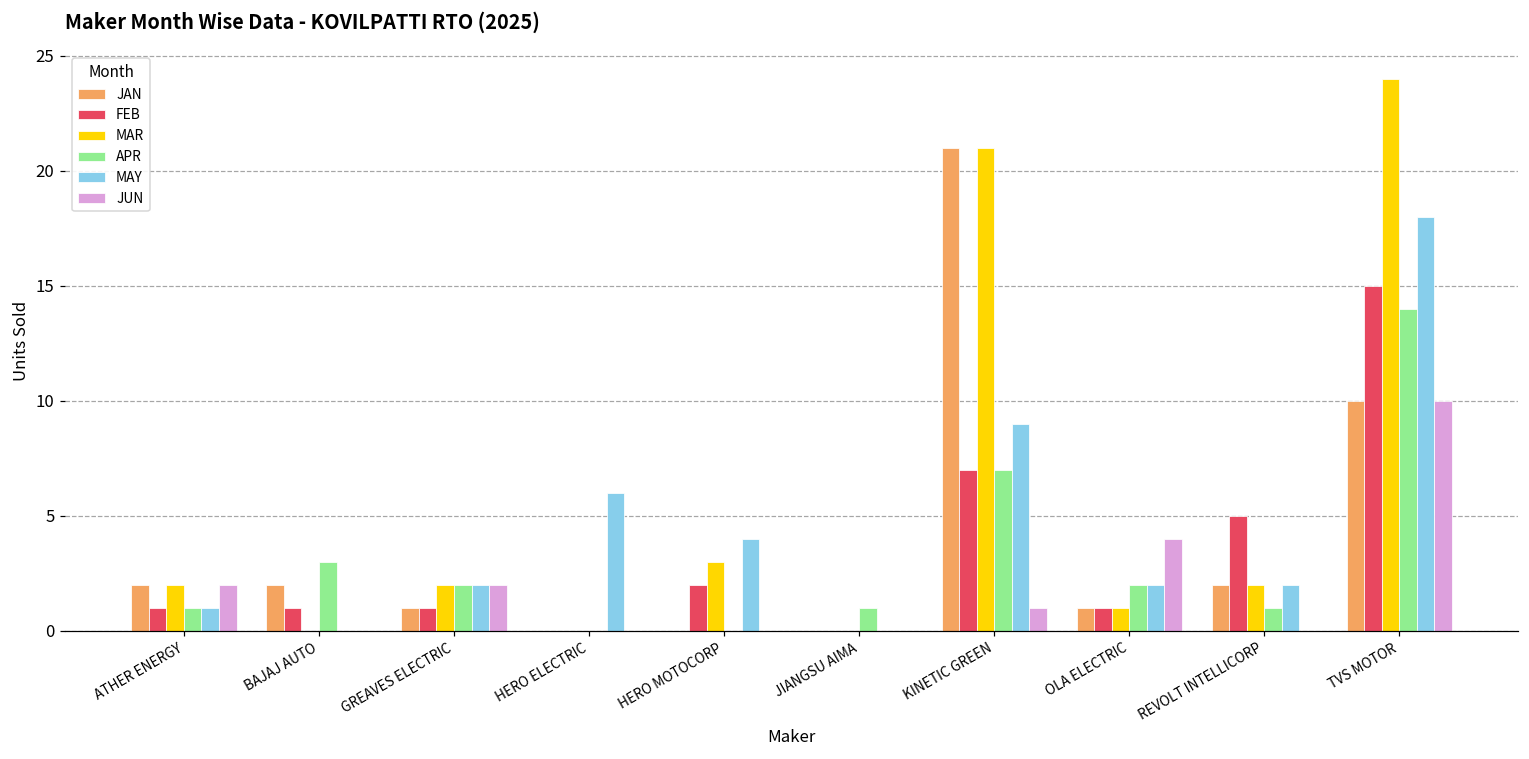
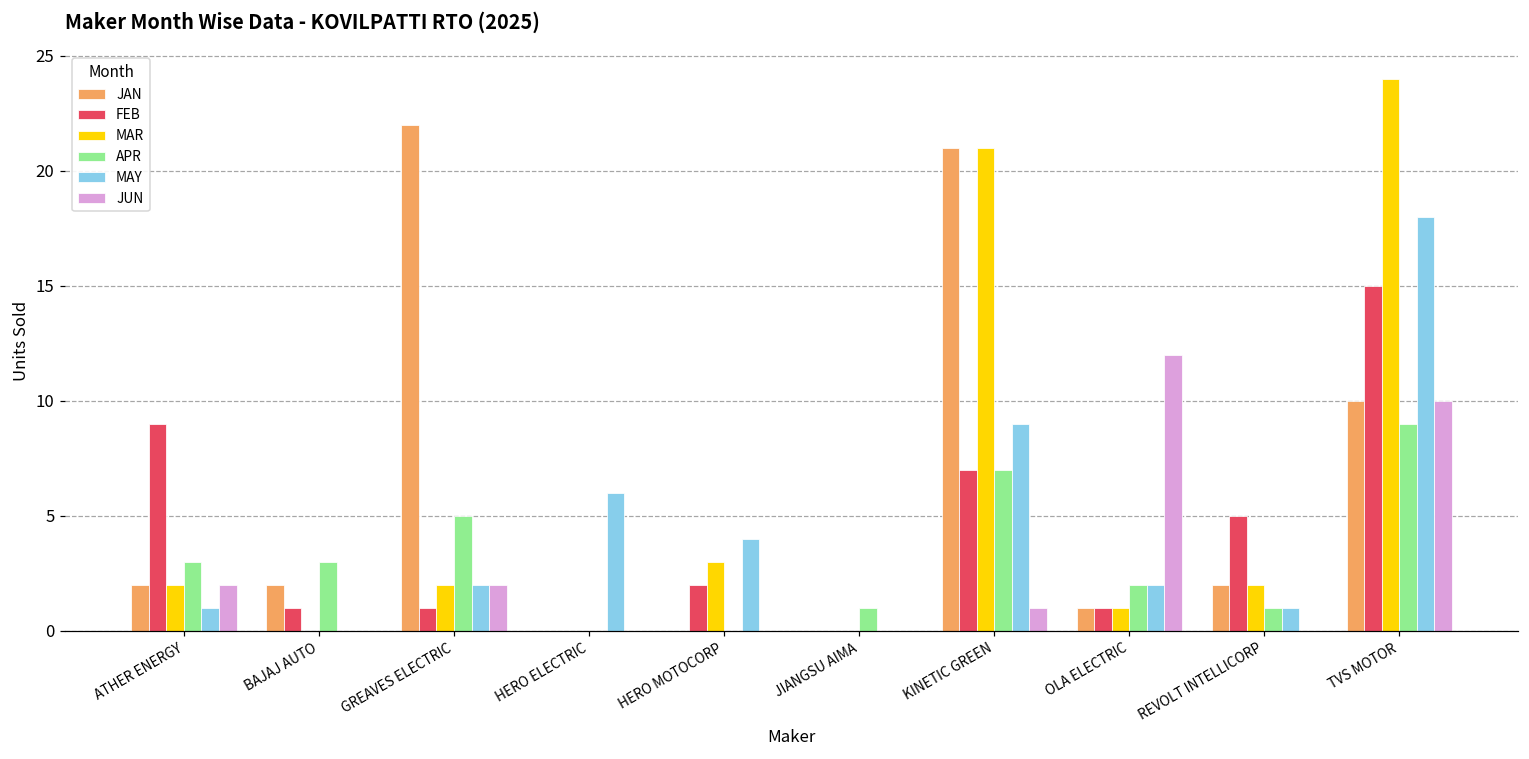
FEB, ATHER ENERGY: 1 -> 9
APR, ATHER ENERGY: 1 -> 3
JAN, GREAVES ELECTRIC: 1 -> 22
APR, GREAVES ELECTRIC: 2 -> 5
JUN, OLA ELECTRIC: 4 -> 12
MAY, REVOLT INTELLICORP: 2 -> 1
APR, TVS MOTOR: 14 -> 9
